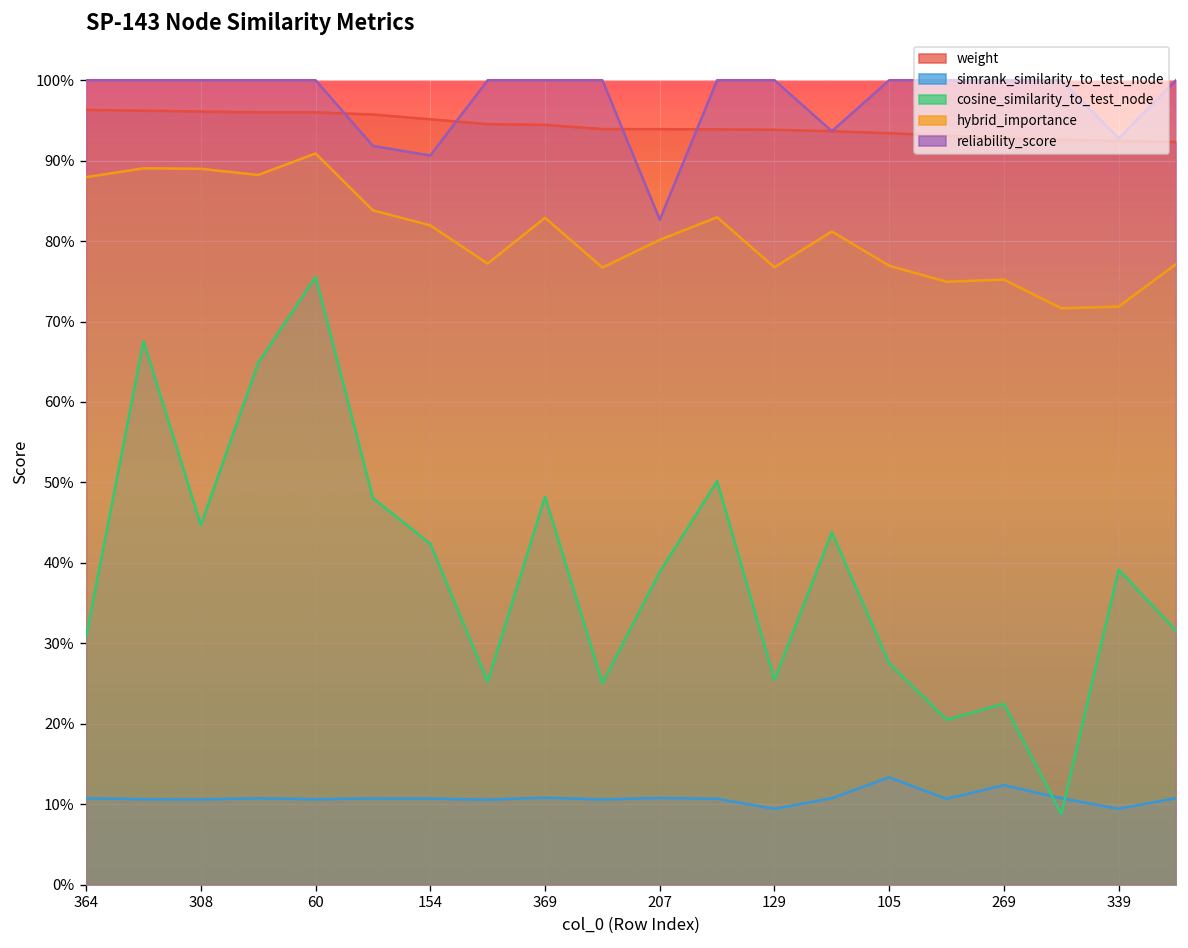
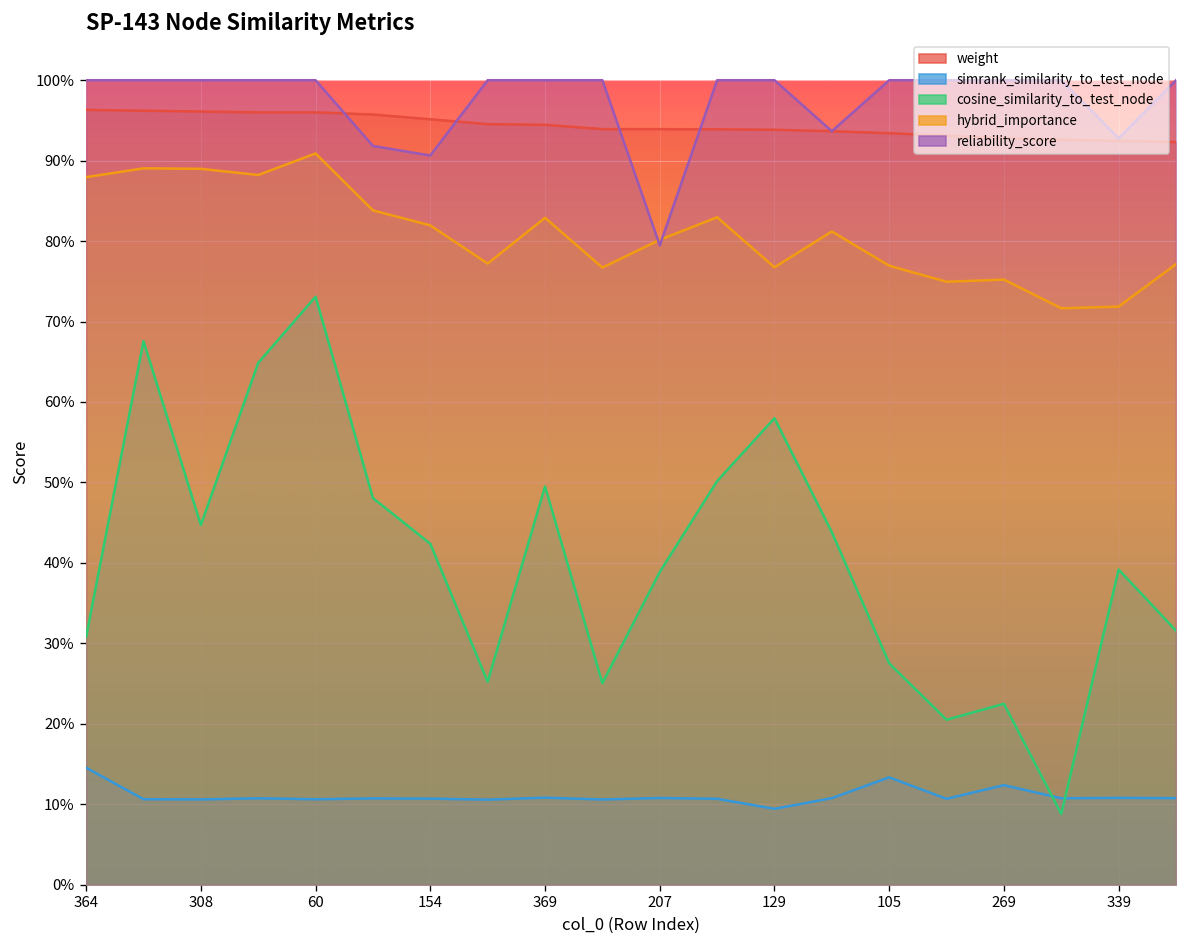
simrank_similarity_to_test_node, 364: 11% -> 15%
cosine_similarity_to_test_node, 60: 76% -> 73%
cosine_similarity_to_test_node, 369: 48% -> 49%
reliability_score, 207: 83% -> 79%
cosine_similarity_to_test_node, 129: 25% -> 58%
simrank_similarity_to_test_node, 339: 9% -> 11%
